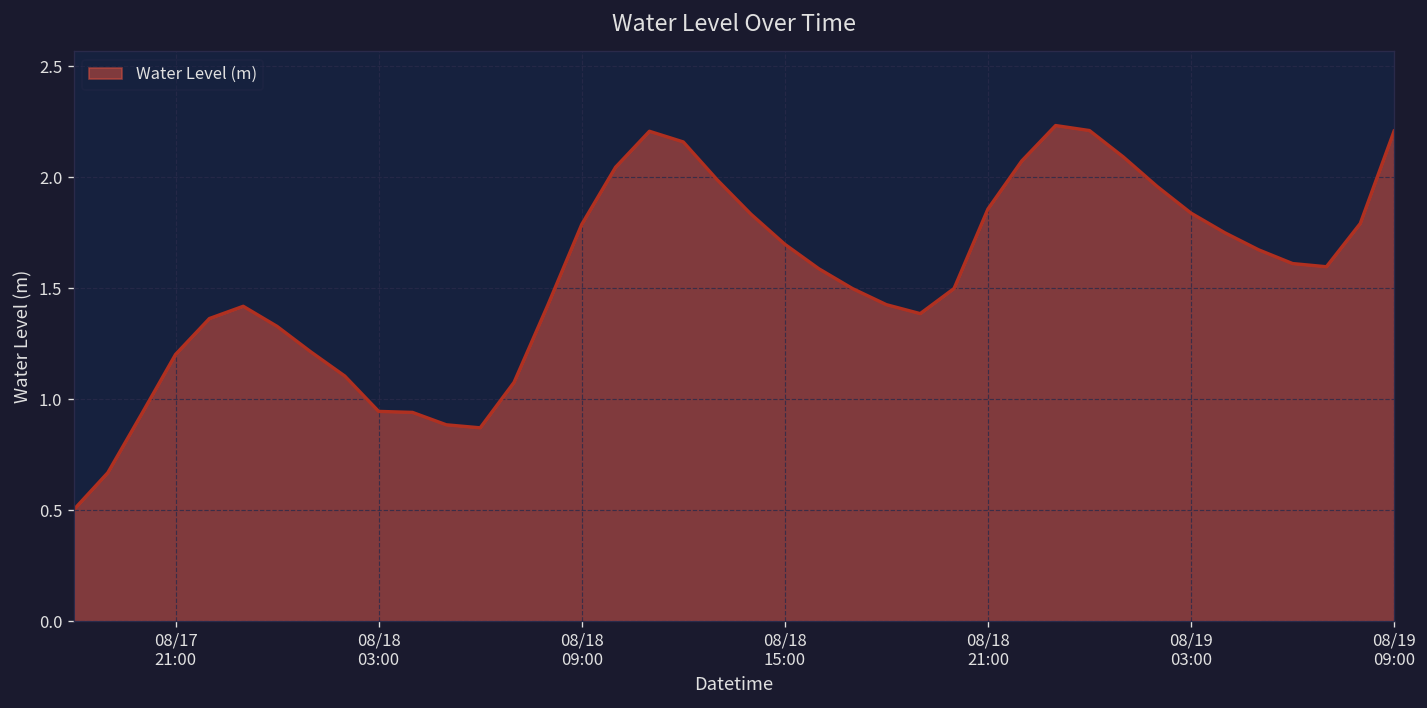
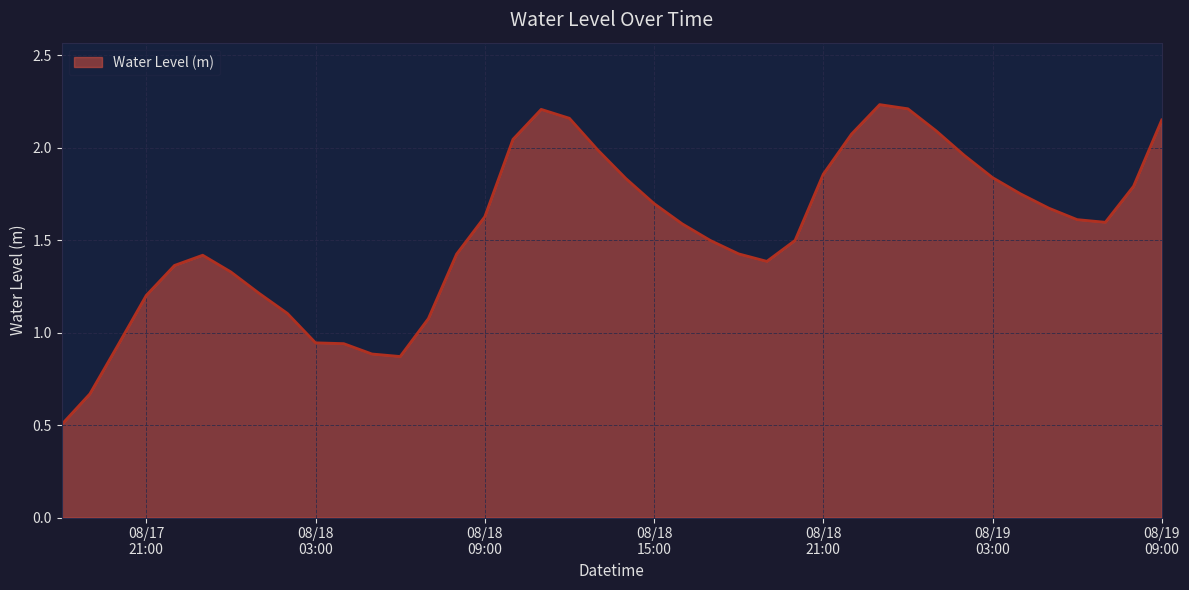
08/18 09:00: 1.79 -> 1.63
08/19 09:00: 2.21 -> 2.15
